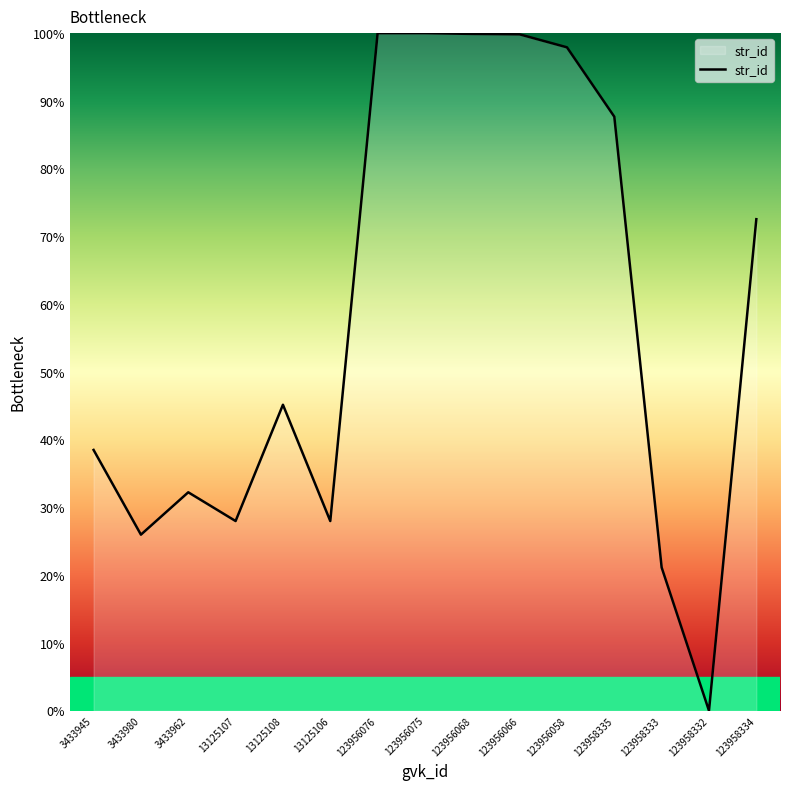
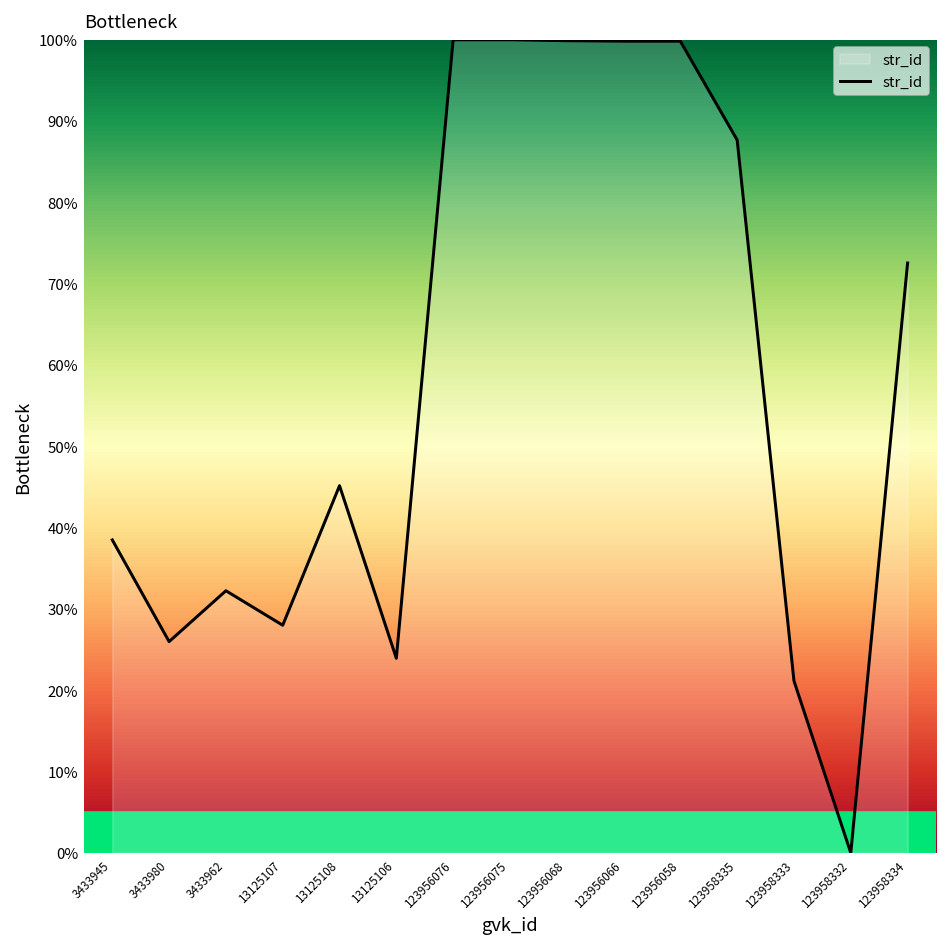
13125106: 28% -> 24%
123956058: 98% -> 100%
